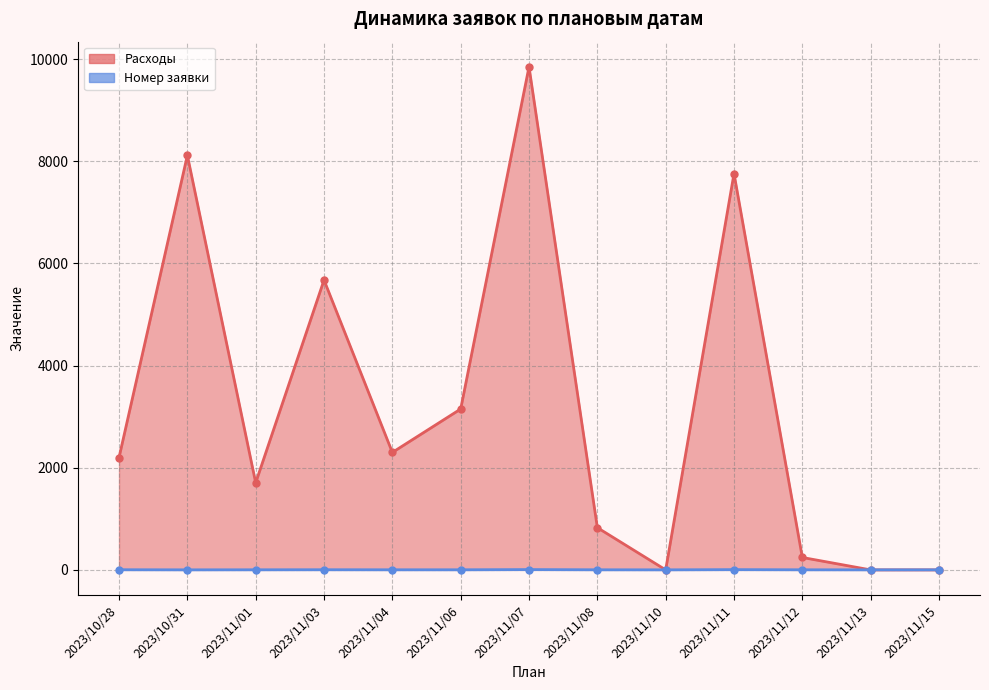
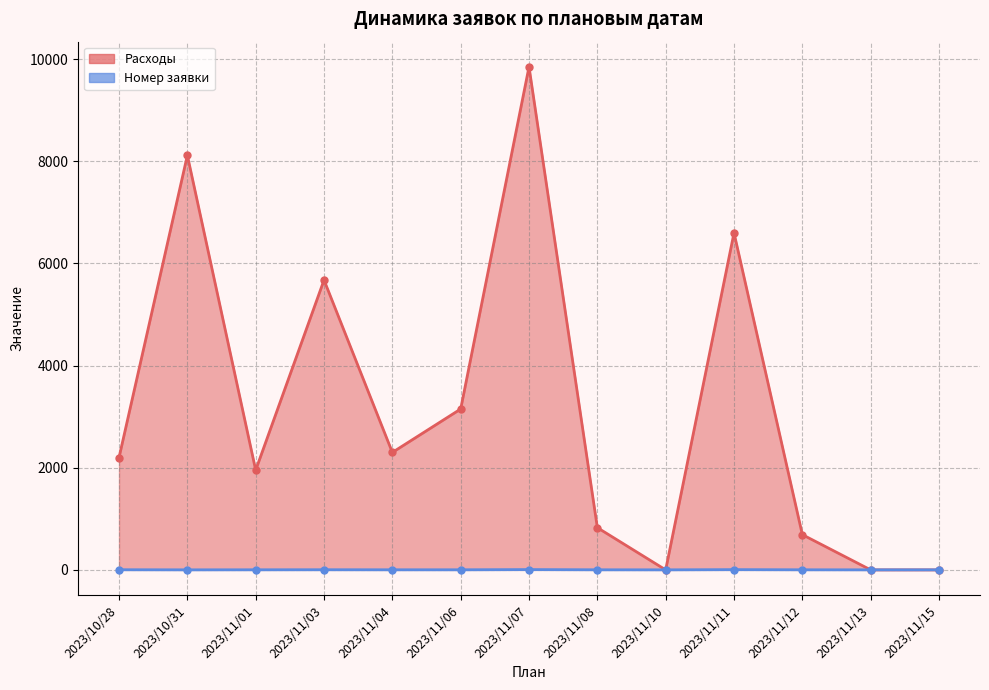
Расходы, 2023/11/01: 1700 -> 2000
Расходы, 2023/11/11: 7800 -> 6600
Расходы, 2023/11/12: 200 -> 700
